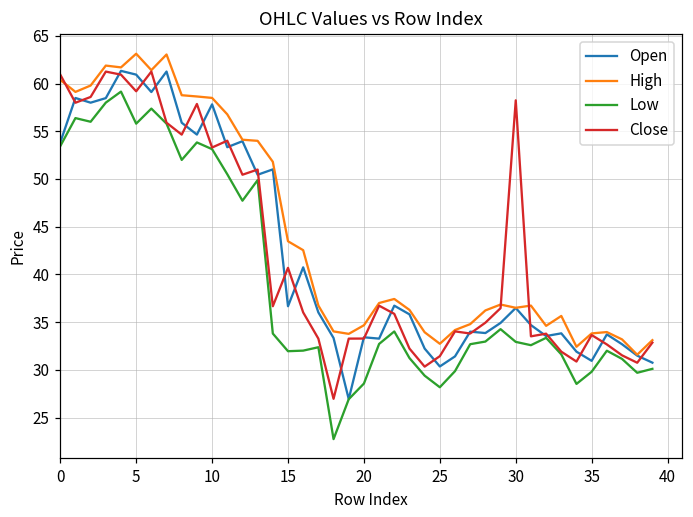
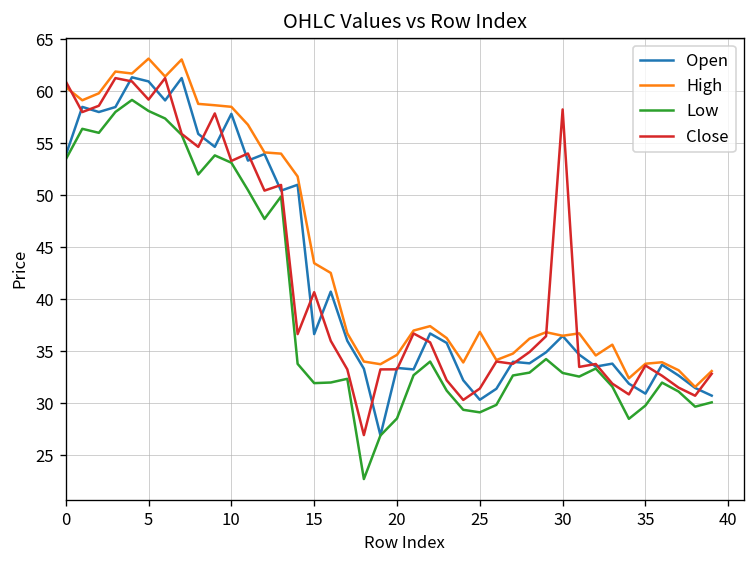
Low, 5: 56 -> 58
High, 25: 33 -> 37
Low, 25: 28 -> 29
